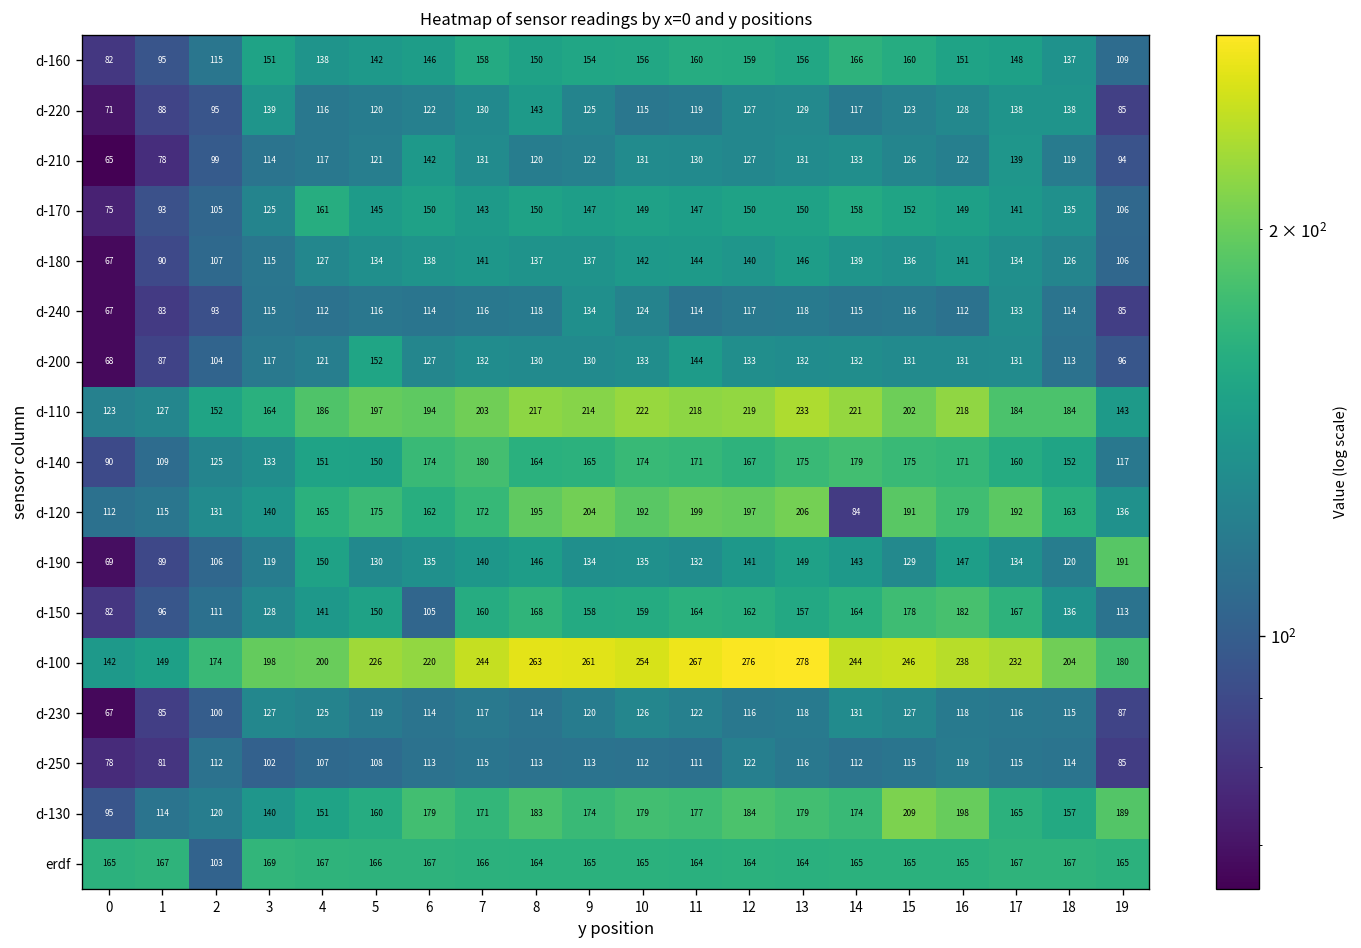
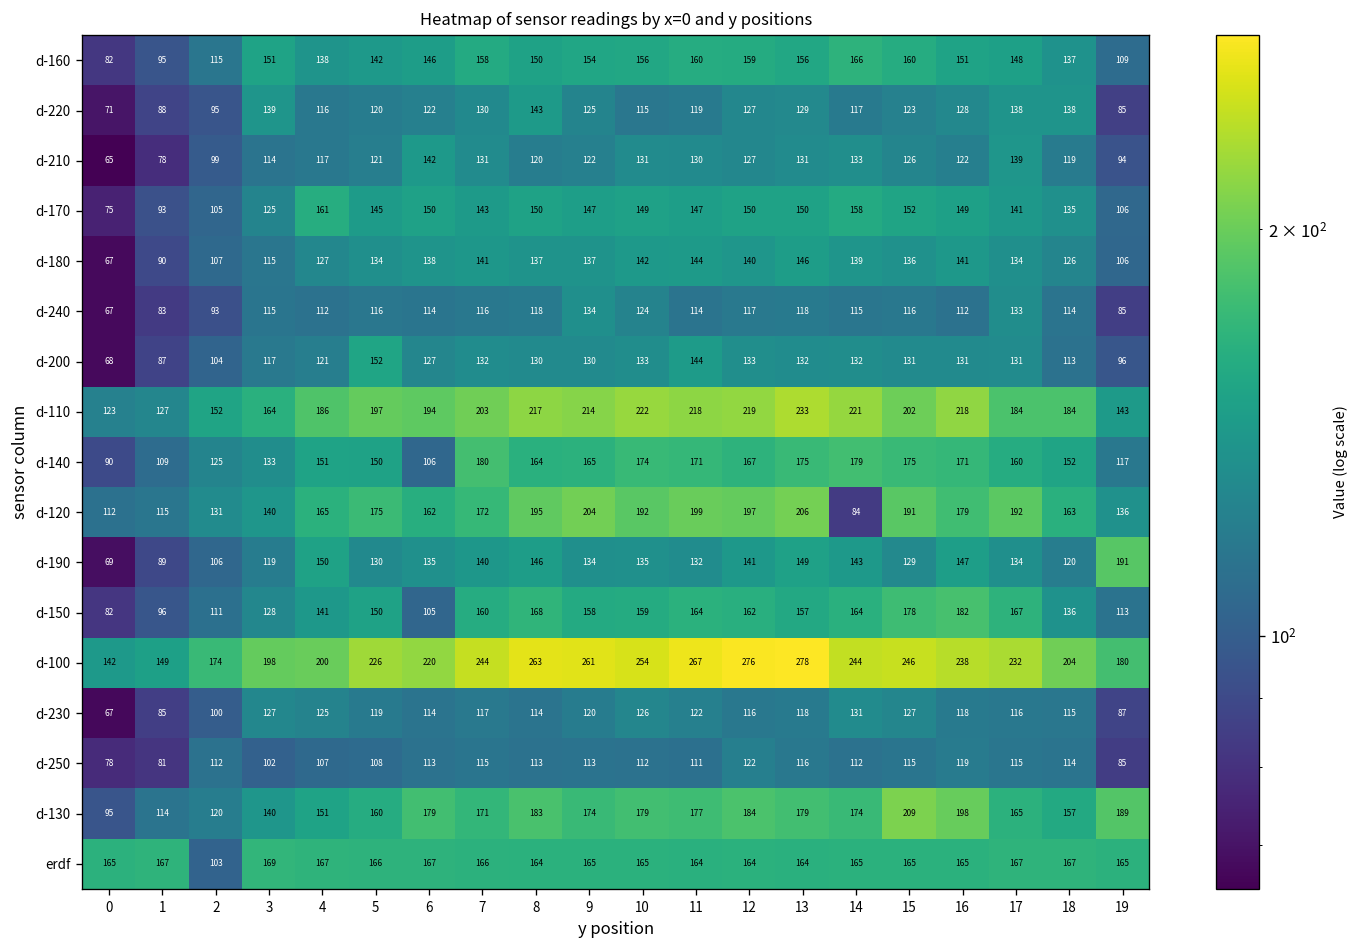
d-140, 6: 174 -> 106
